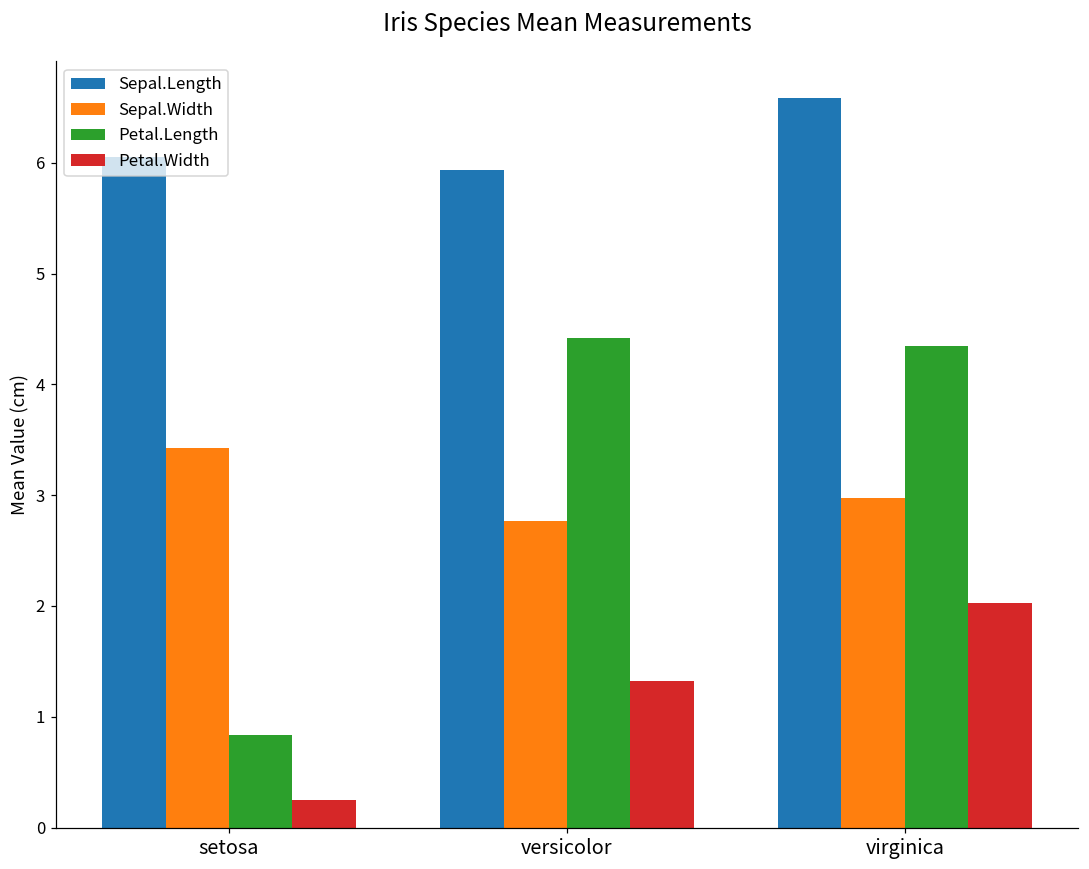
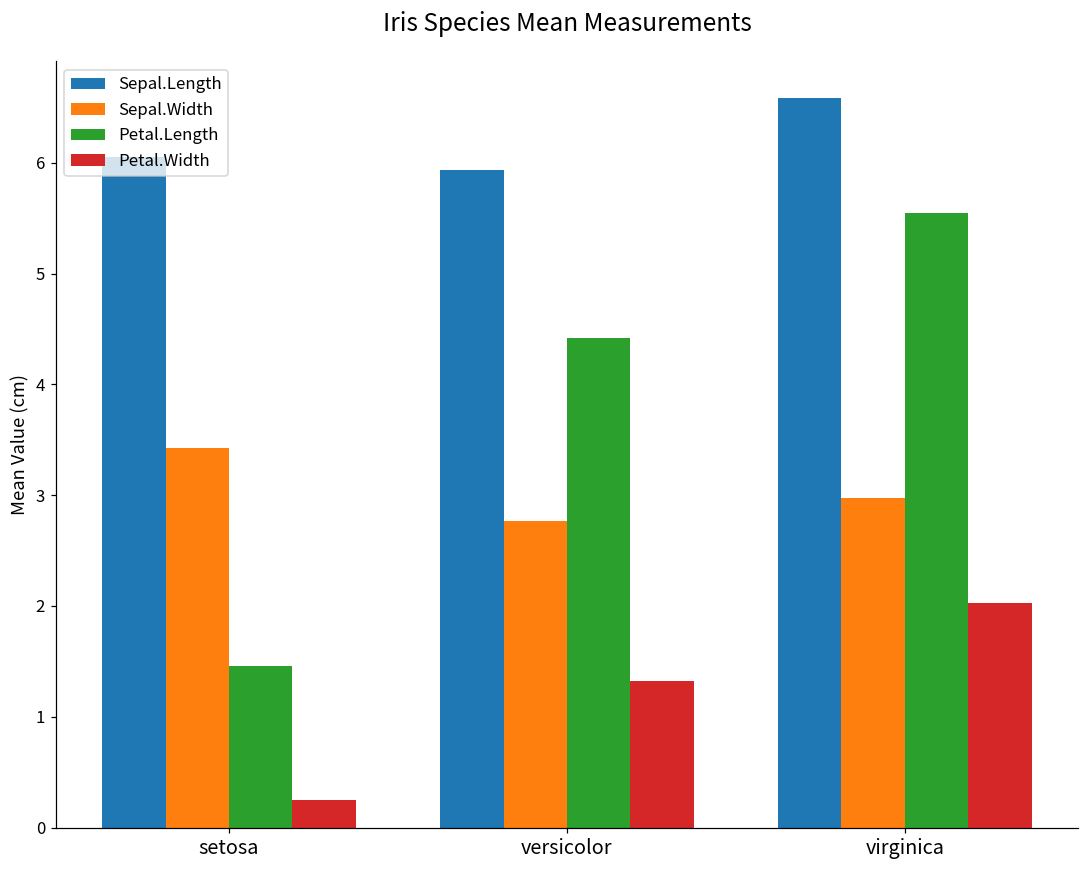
Petal.Length, setosa: 0.83 -> 1.46
Petal.Length, virginica: 4.35 -> 5.55
